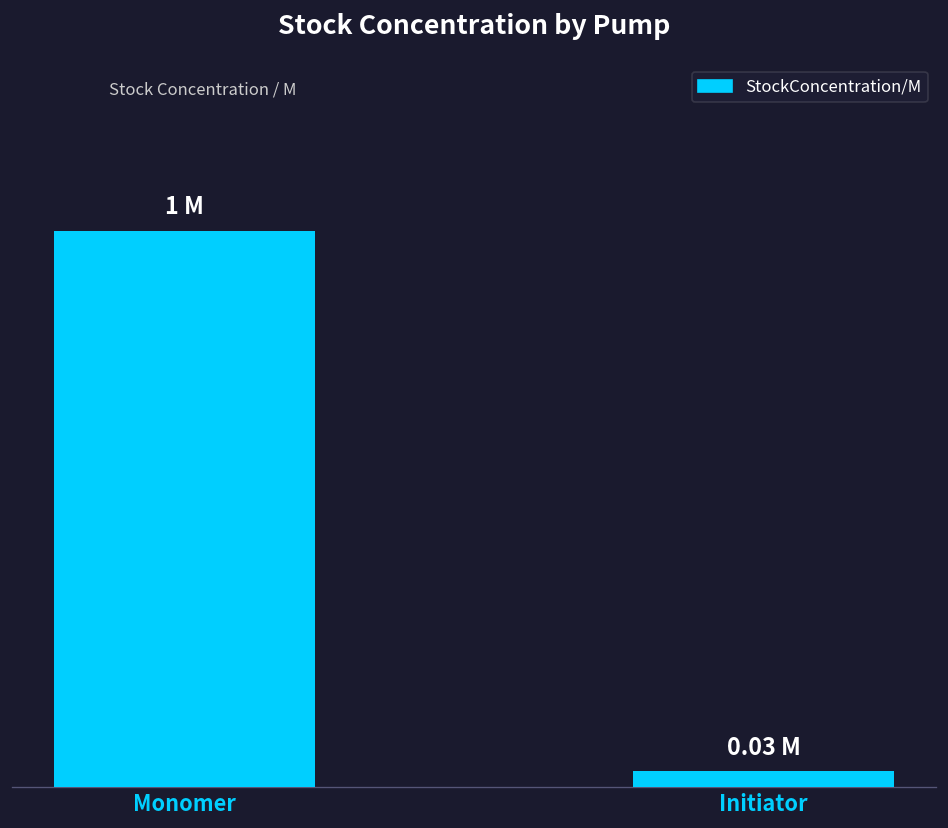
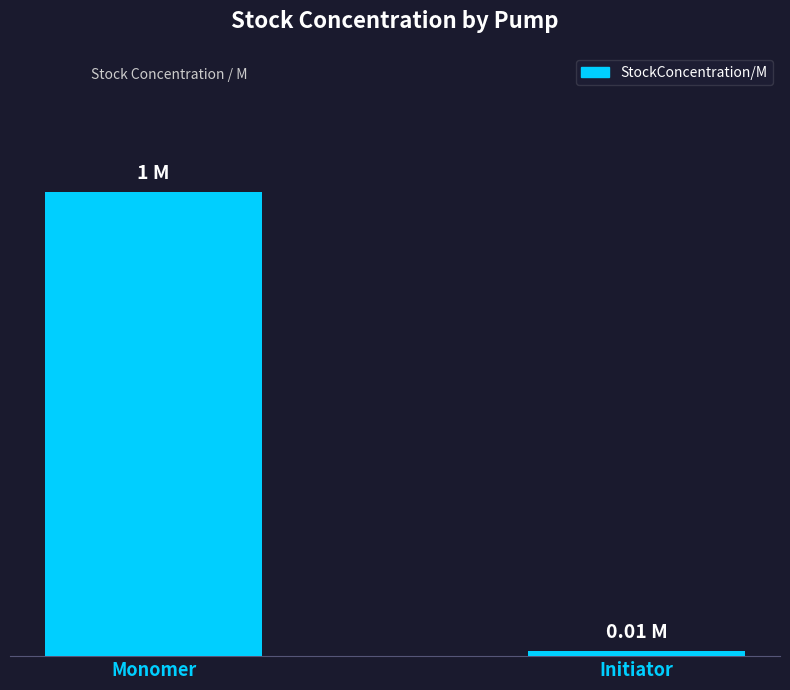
Initiator: 0.03 -> 0.01
